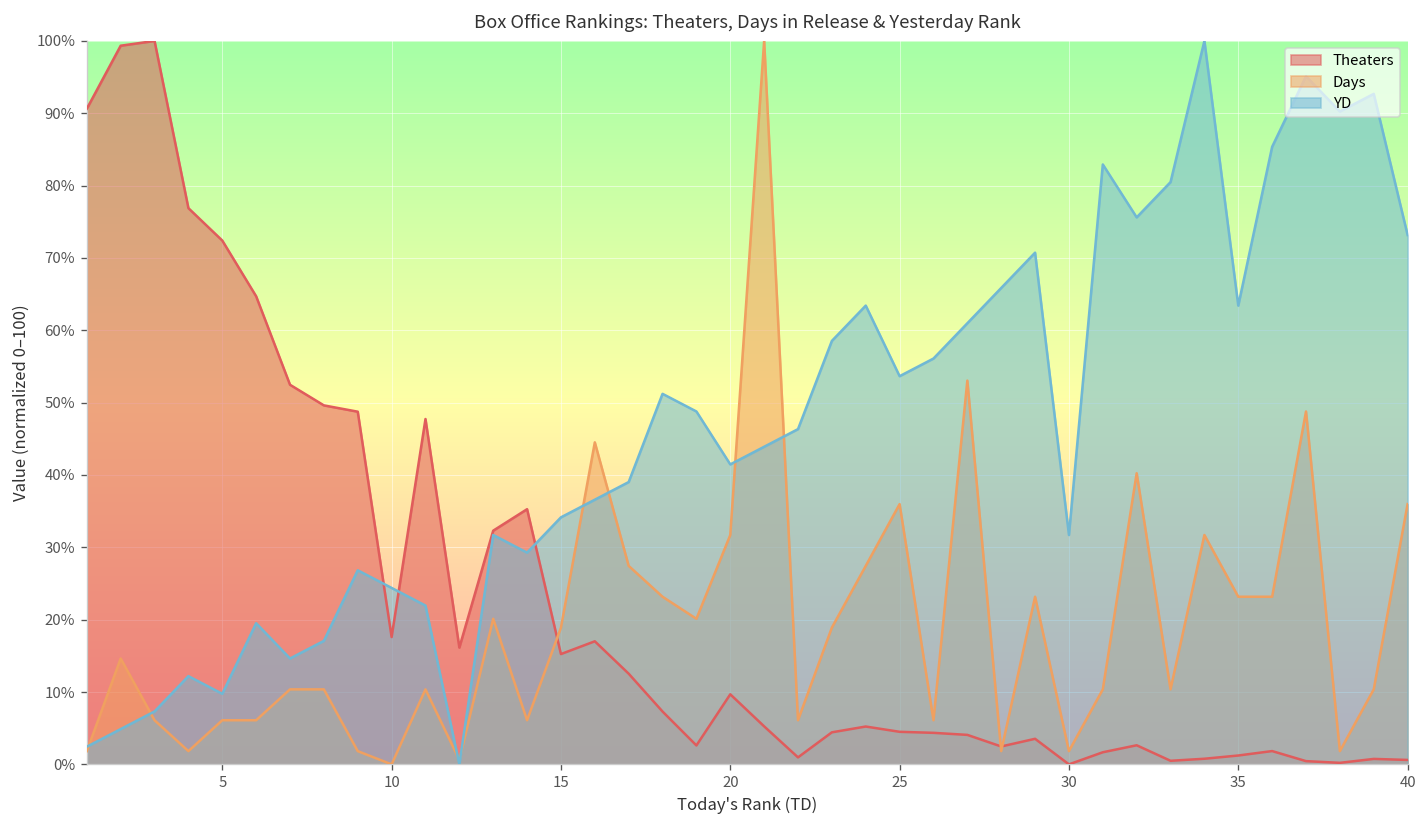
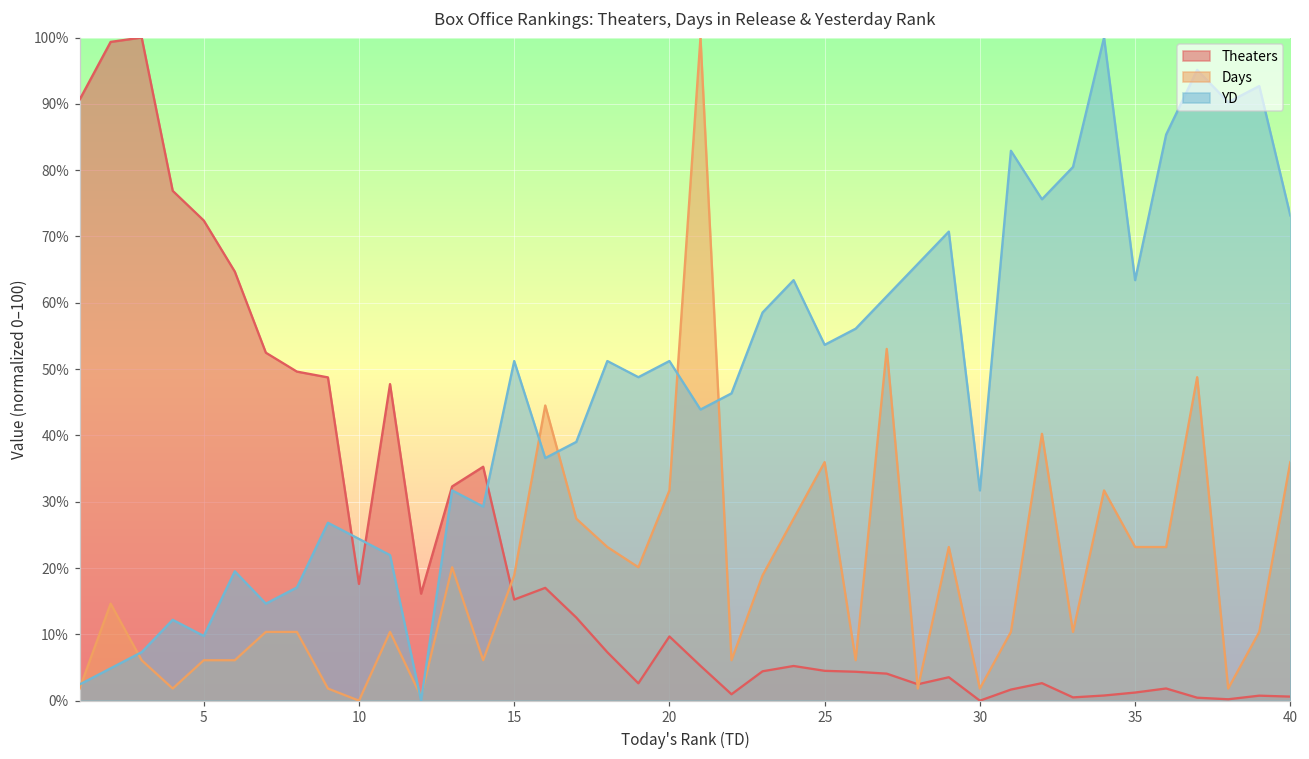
YD, 15: 34% -> 51%
YD, 20: 41% -> 51%
